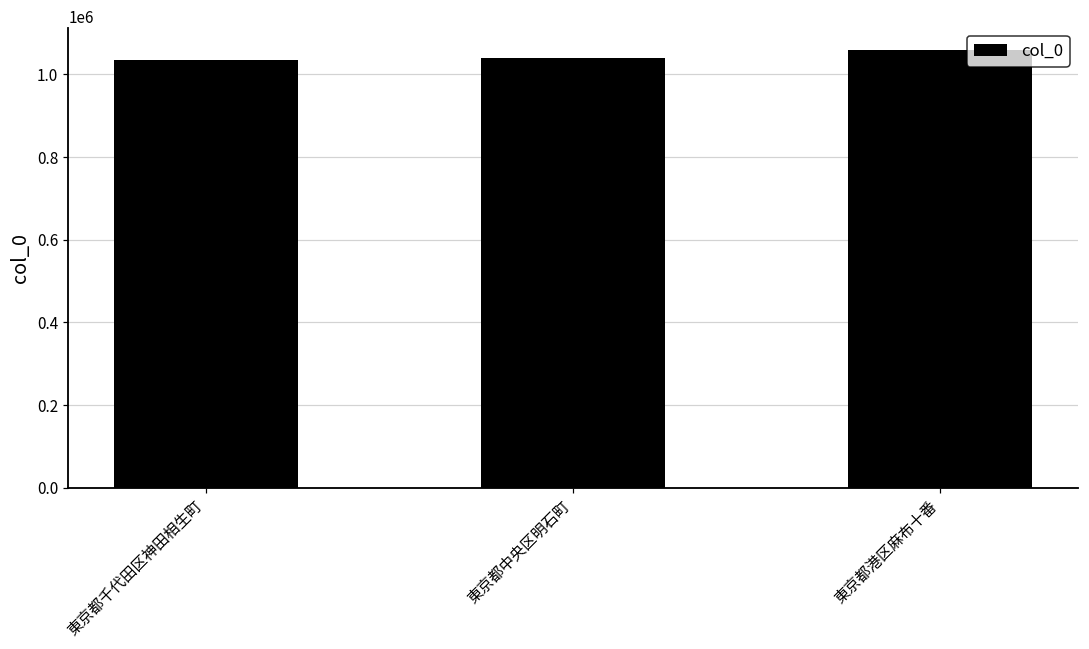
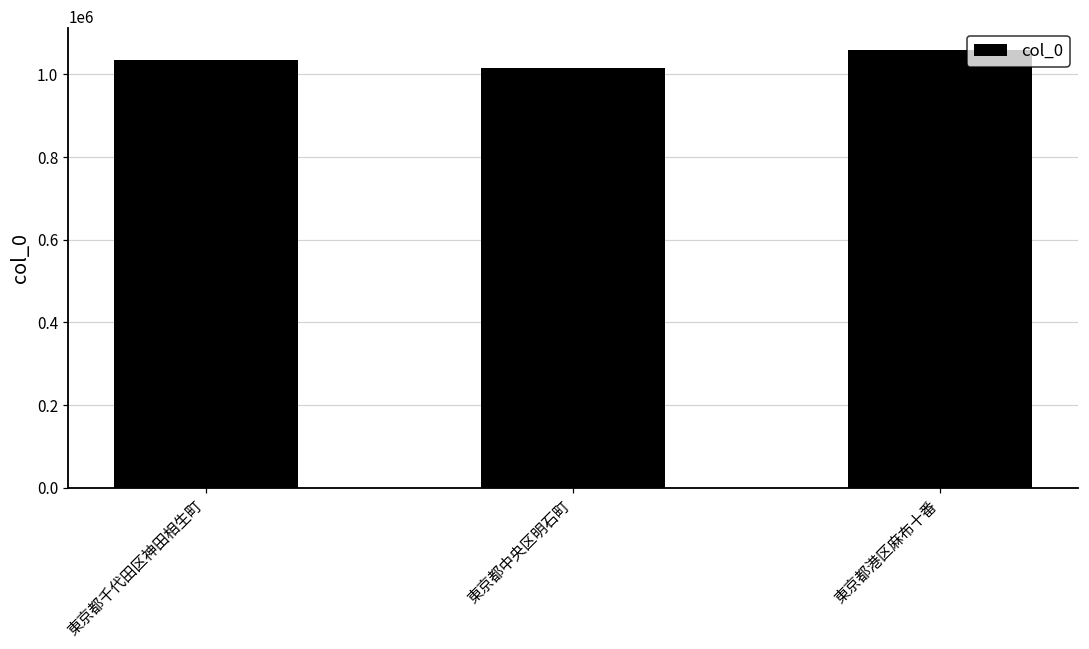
東京都中央区明石町: 1040000 -> 1020000
